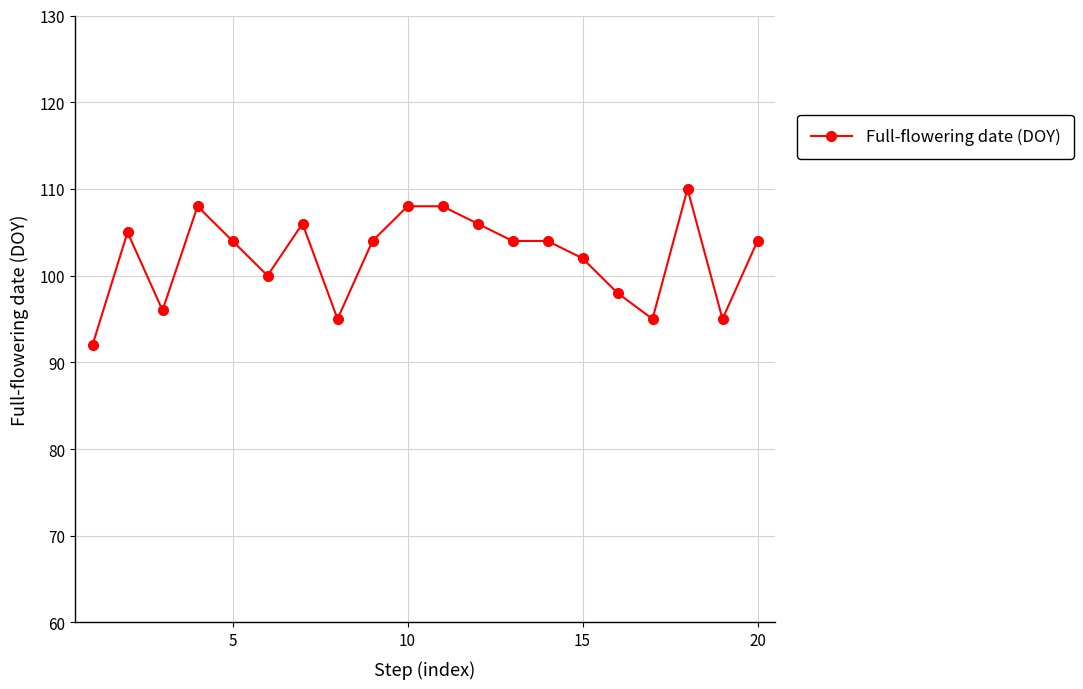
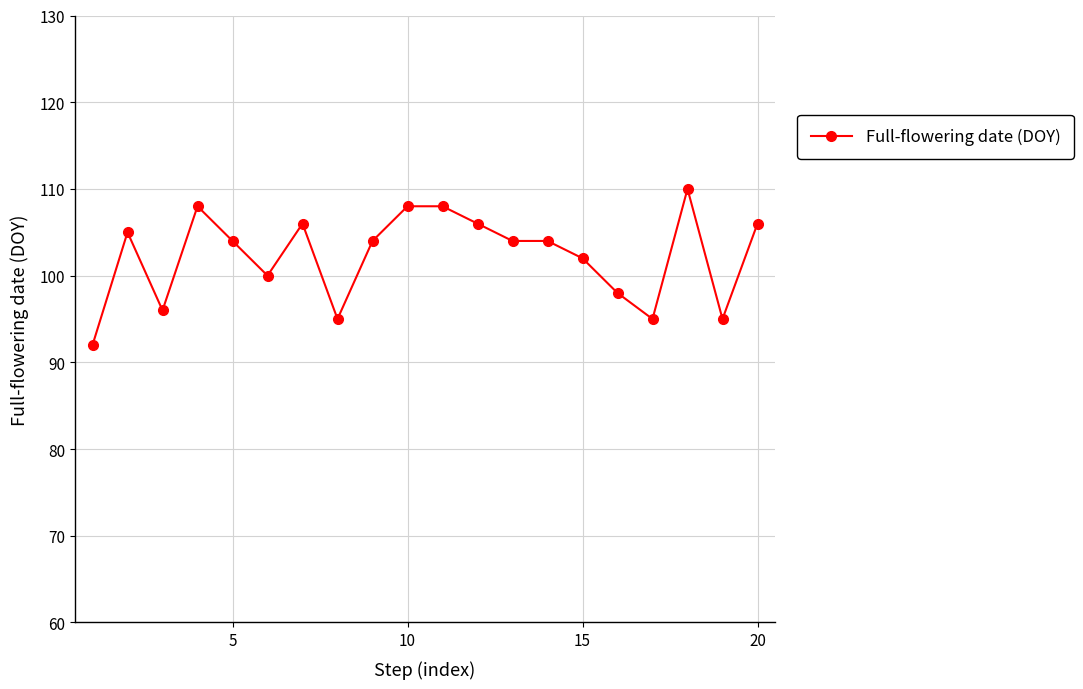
20: 104 -> 106
